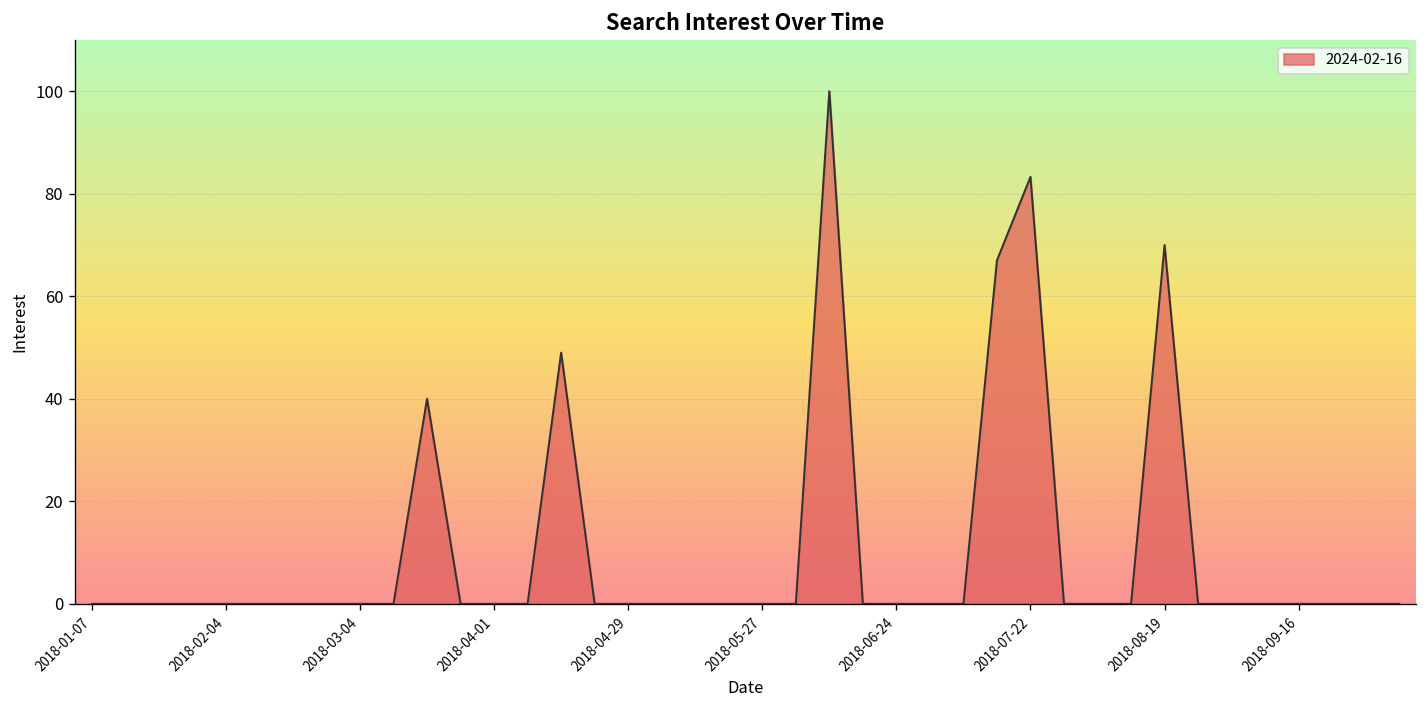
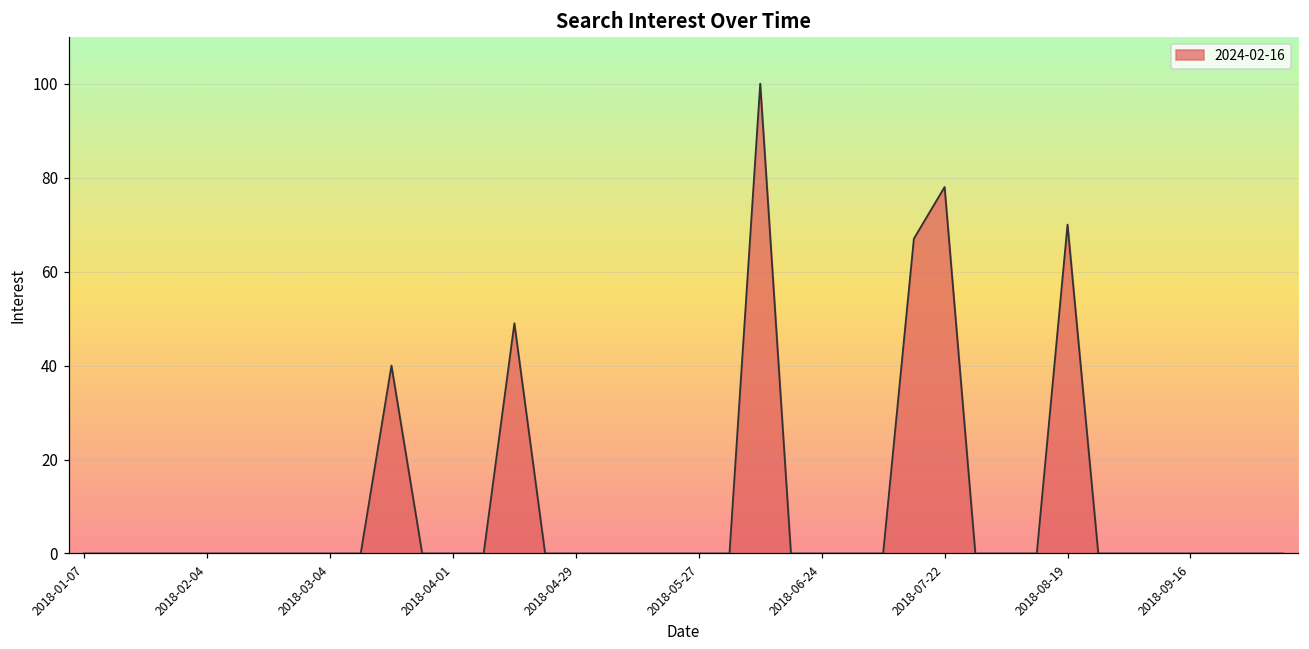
2018-07-22: 83 -> 78
